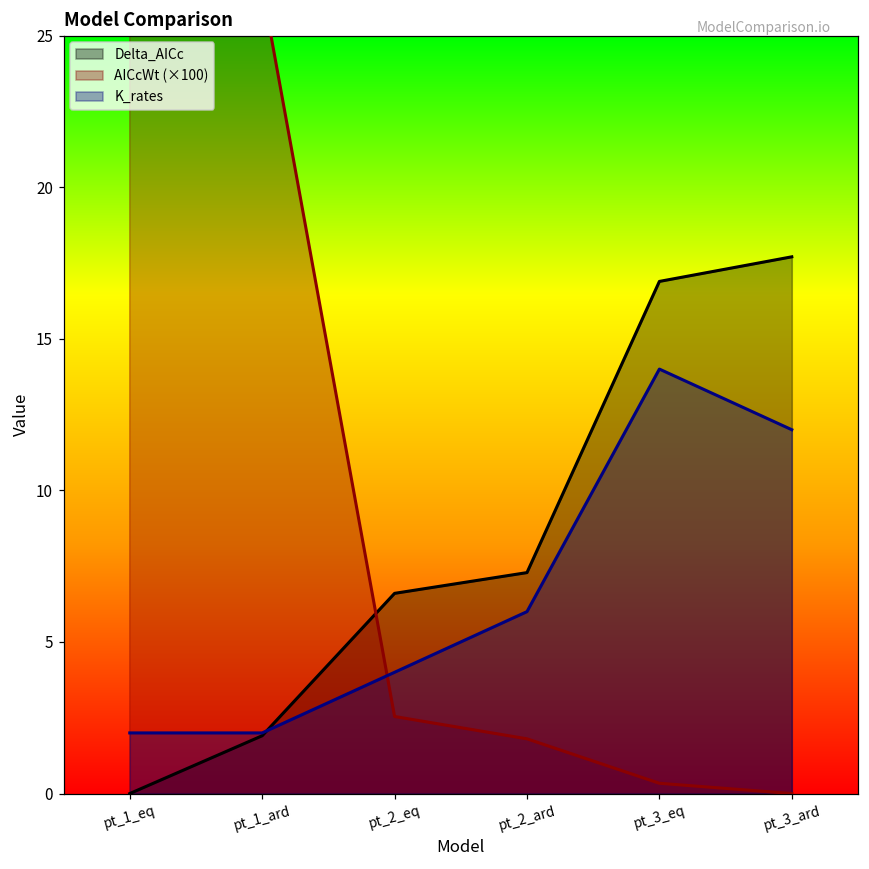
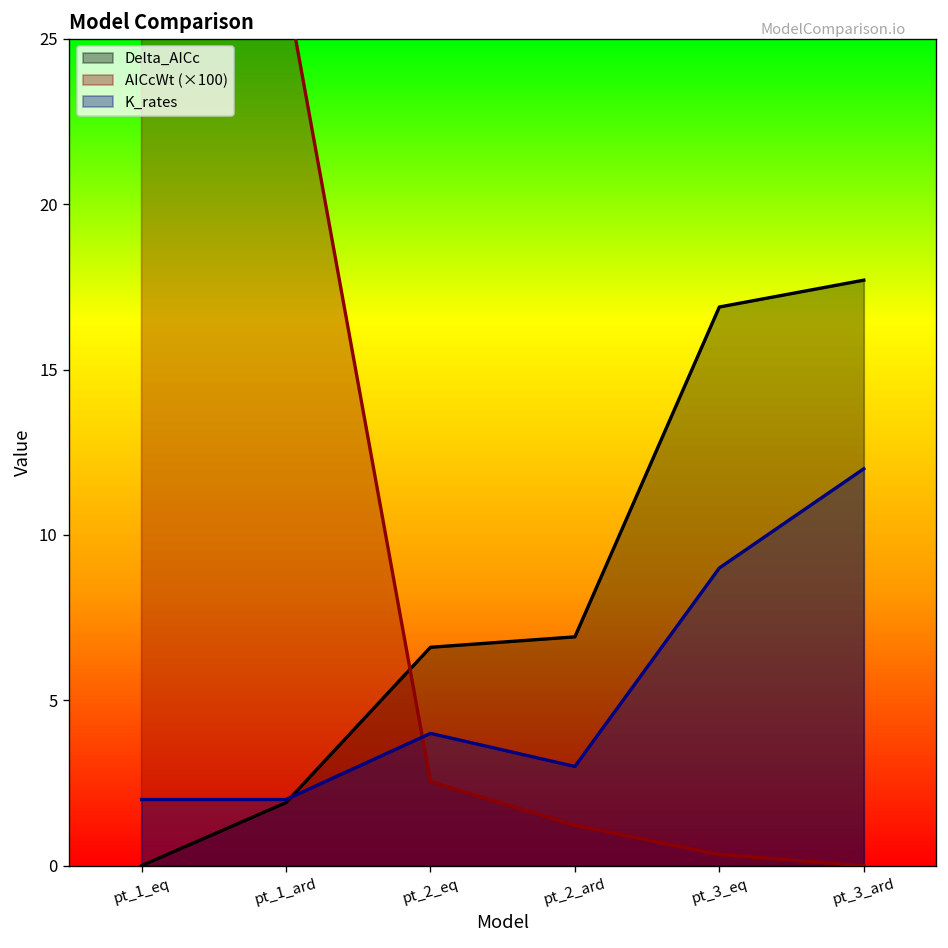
Delta_AICc, pt_2_ard: 7.3 -> 6.9
AICcWt (×100), pt_2_ard: 1.8 -> 1.2
K_rates, pt_2_ard: 6 -> 3
K_rates, pt_3_eq: 14 -> 9
